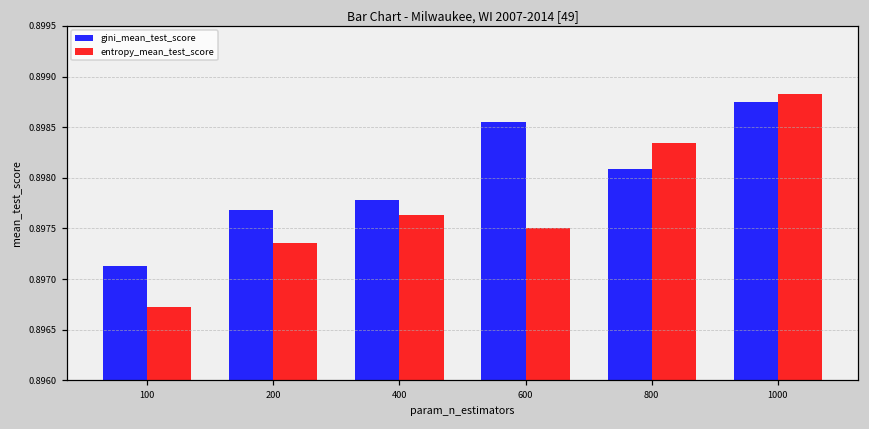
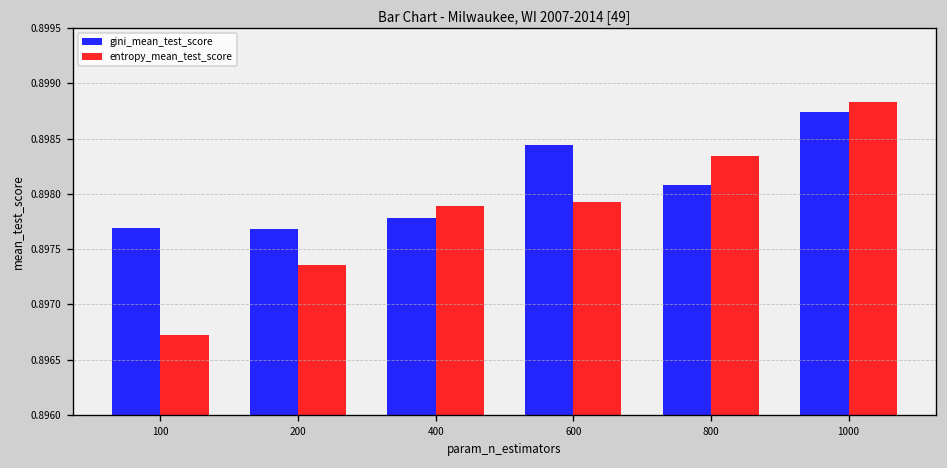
gini_mean_test_score, 100: 0.8971 -> 0.8977
entropy_mean_test_score, 400: 0.8976 -> 0.8979
gini_mean_test_score, 600: 0.8986 -> 0.8984
entropy_mean_test_score, 600: 0.8975 -> 0.8979
